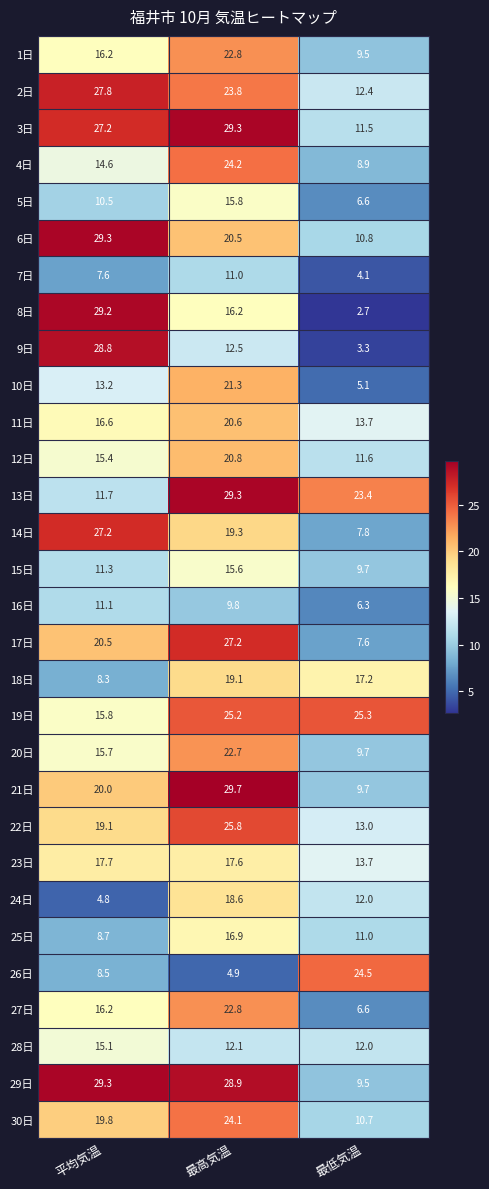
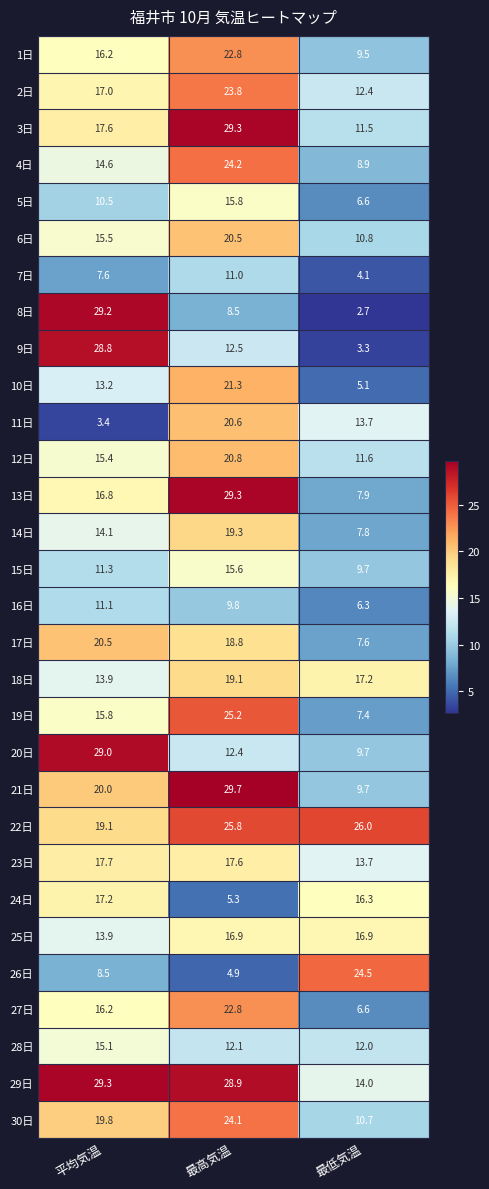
2日, 平均気温: 27.8 -> 17.0
3日, 平均気温: 27.2 -> 17.6
6日, 平均気温: 29.3 -> 15.5
8日, 最高気温: 16.2 -> 8.5
11日, 平均気温: 16.6 -> 3.4
13日, 平均気温: 11.7 -> 16.8
13日, 最低気温: 23.4 -> 7.9
14日, 平均気温: 27.2 -> 14.1
17日, 最高気温: 27.2 -> 18.8
18日, 平均気温: 8.3 -> 13.9
19日, 最低気温: 25.3 -> 7.4
20日, 平均気温: 15.7 -> 29.0
20日, 最高気温: 22.7 -> 12.4
22日, 最低気温: 13.0 -> 26.0
24日, 平均気温: 4.8 -> 17.2
24日, 最高気温: 18.6 -> 5.3
24日, 最低気温: 12.0 -> 16.3
25日, 平均気温: 8.7 -> 13.9
25日, 最低気温: 11.0 -> 16.9
29日, 最低気温: 9.5 -> 14.0
